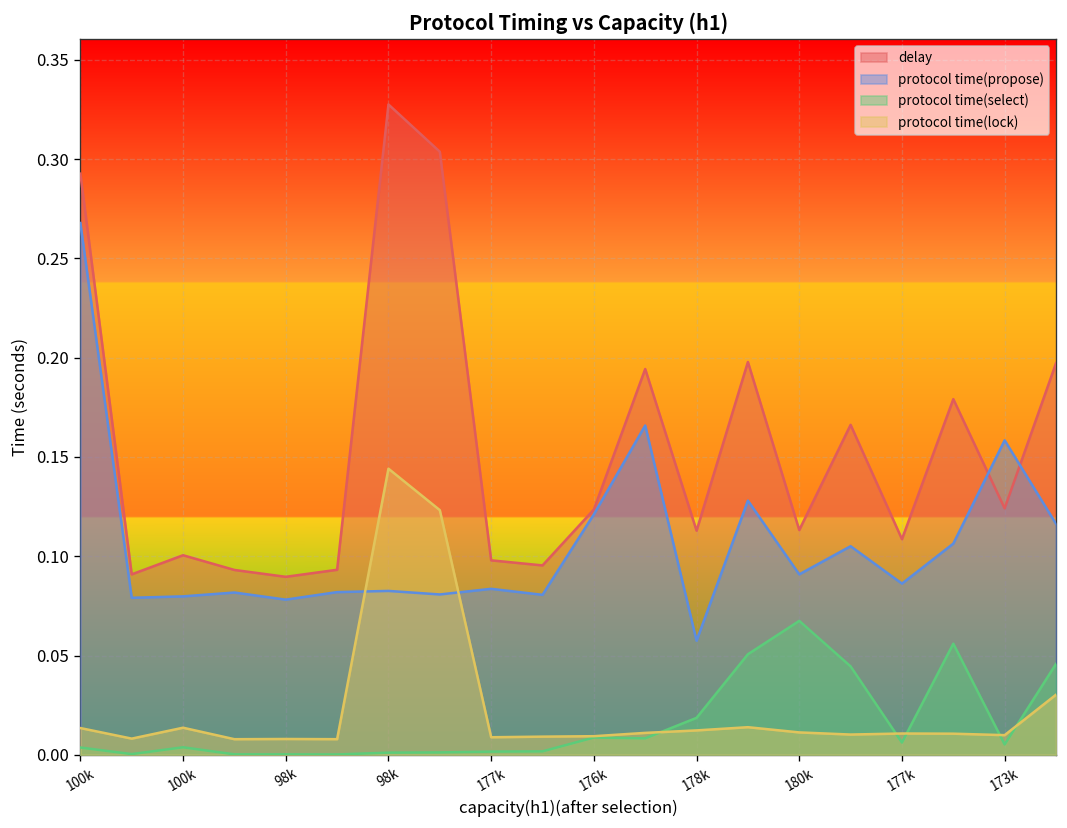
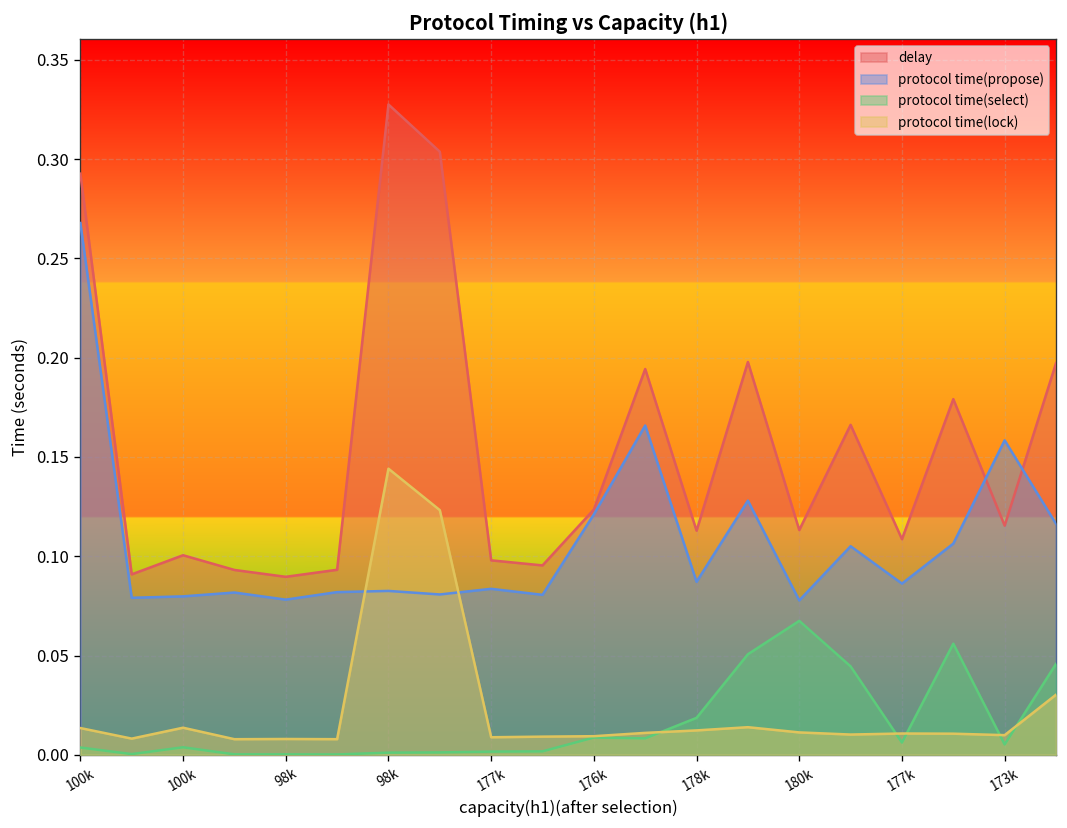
protocol time(propose), 178k: 0.057 -> 0.087
protocol time(propose), 180k: 0.091 -> 0.078
delay, 173k: 0.124 -> 0.115
